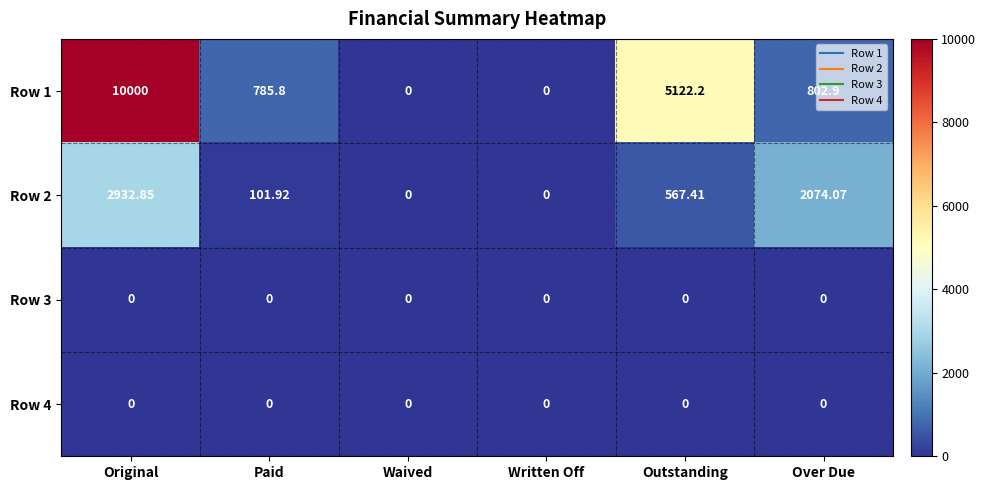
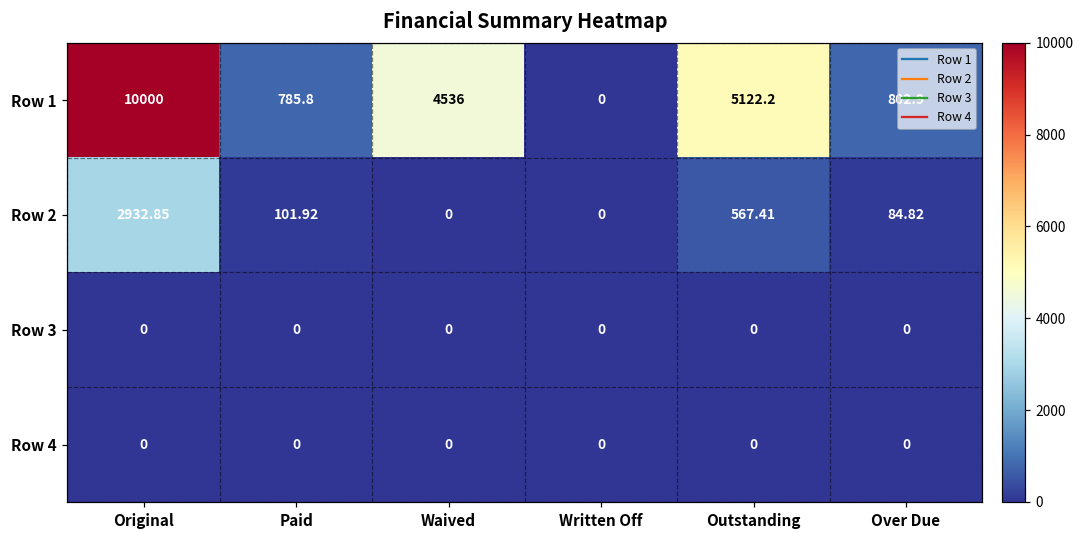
Row 1, Waived: 0 -> 4536
Row 2, Over Due: 2074.07 -> 84.82
